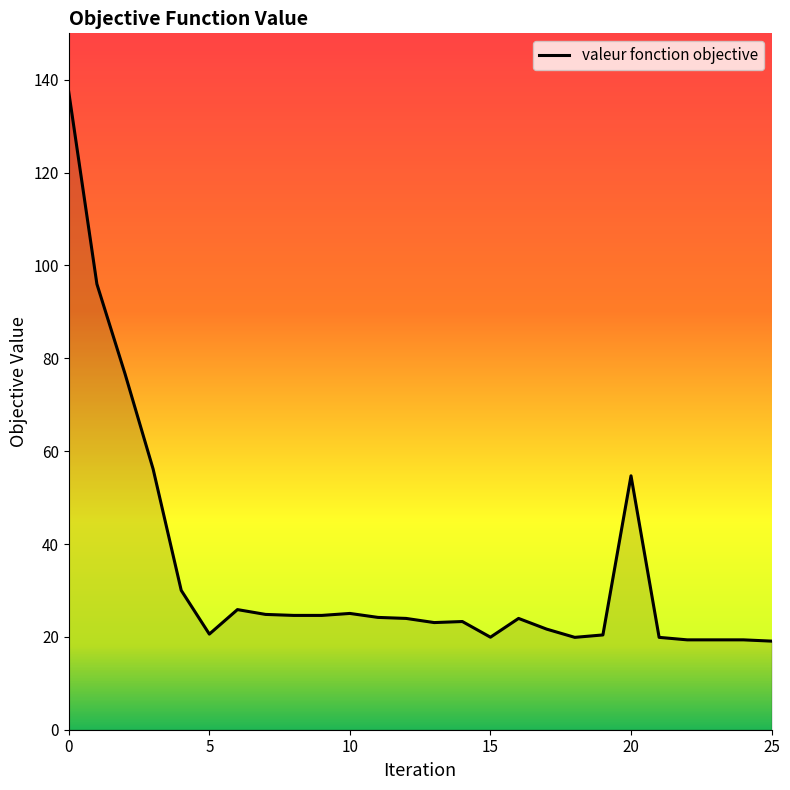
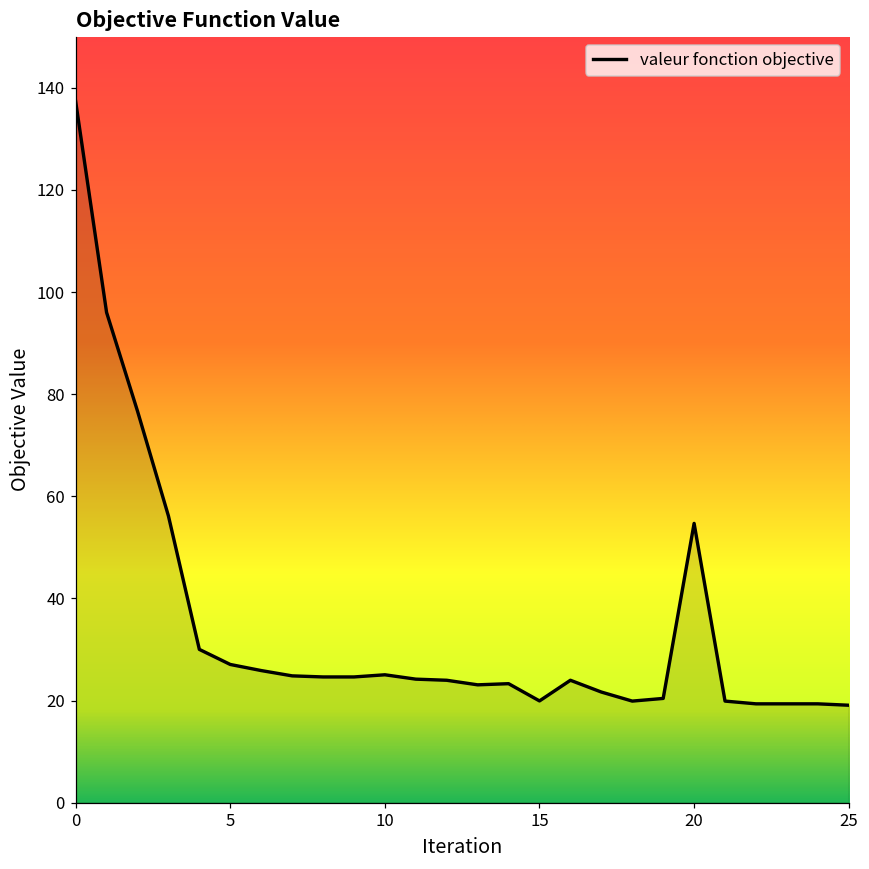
5: 21 -> 27
